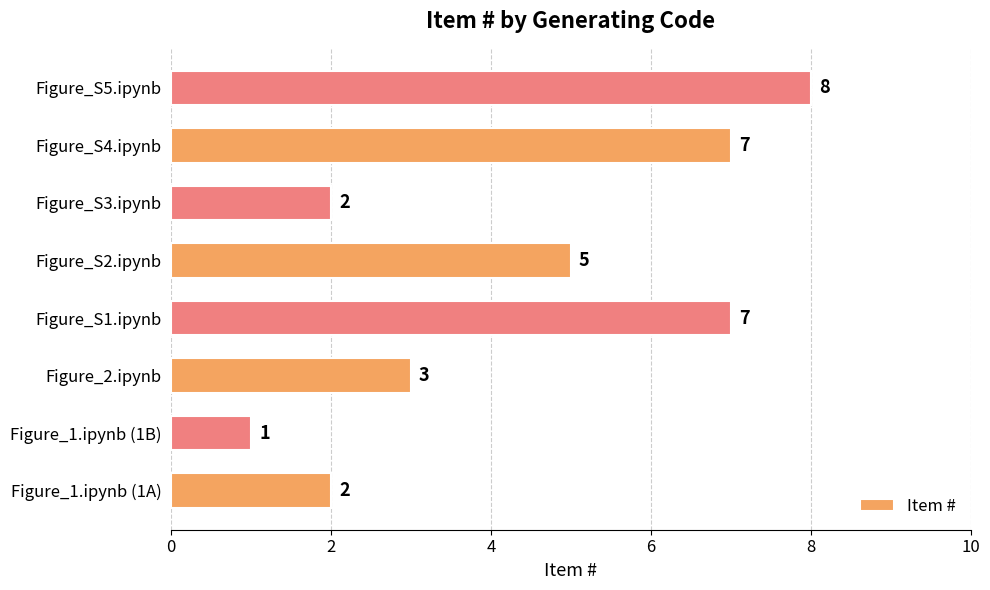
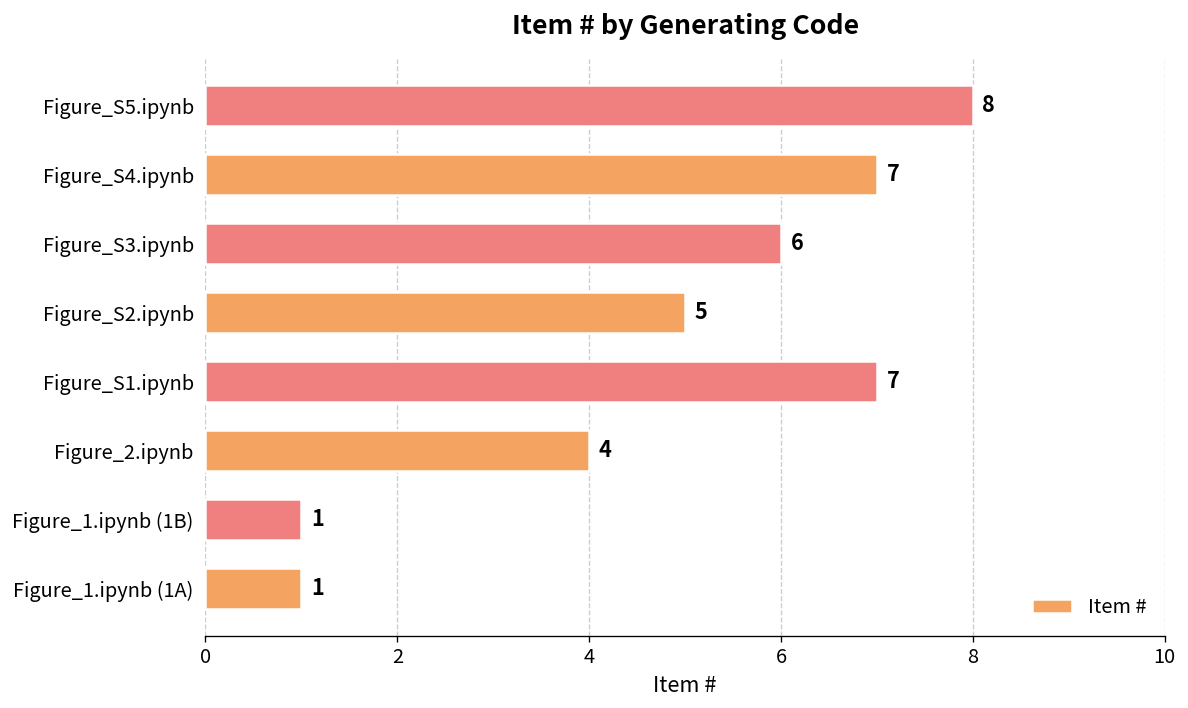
Figure_S3.ipynb: 2 -> 6
Figure_2.ipynb: 3 -> 4
Figure_1.ipynb (1A): 2 -> 1
